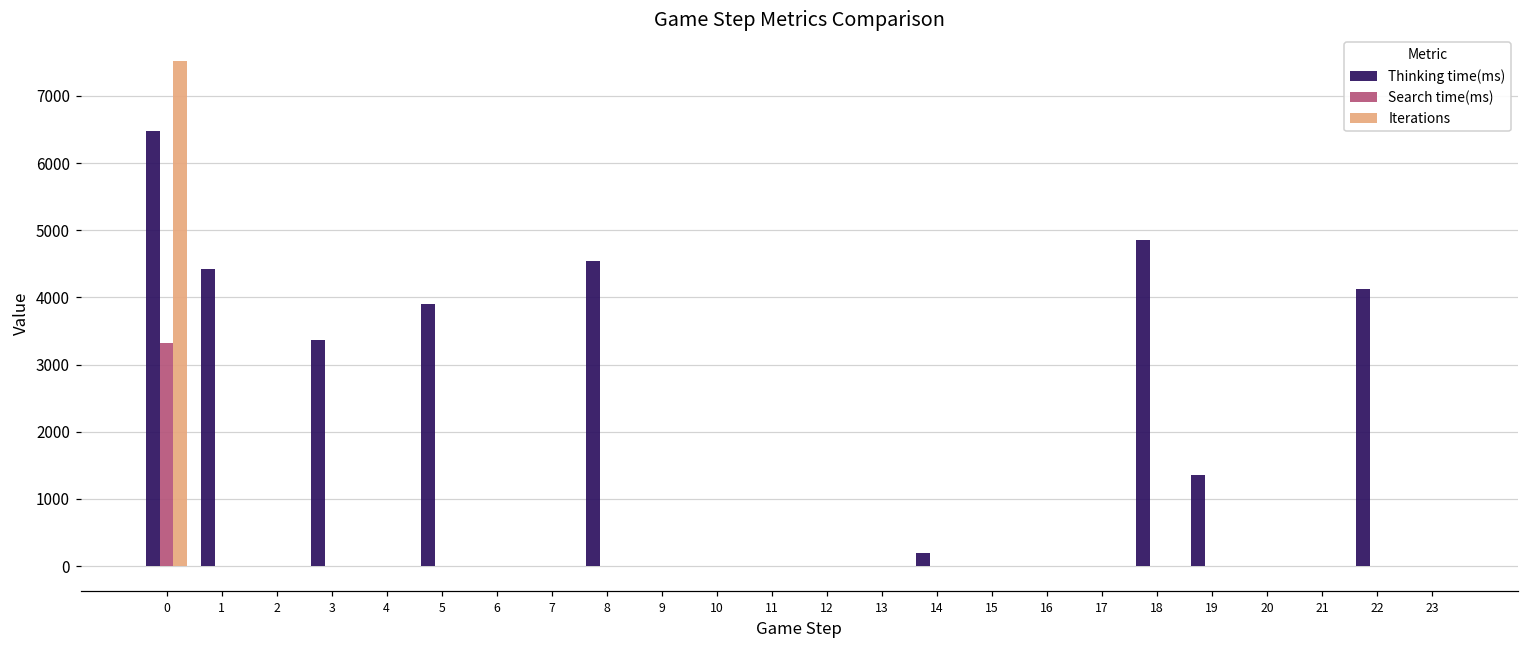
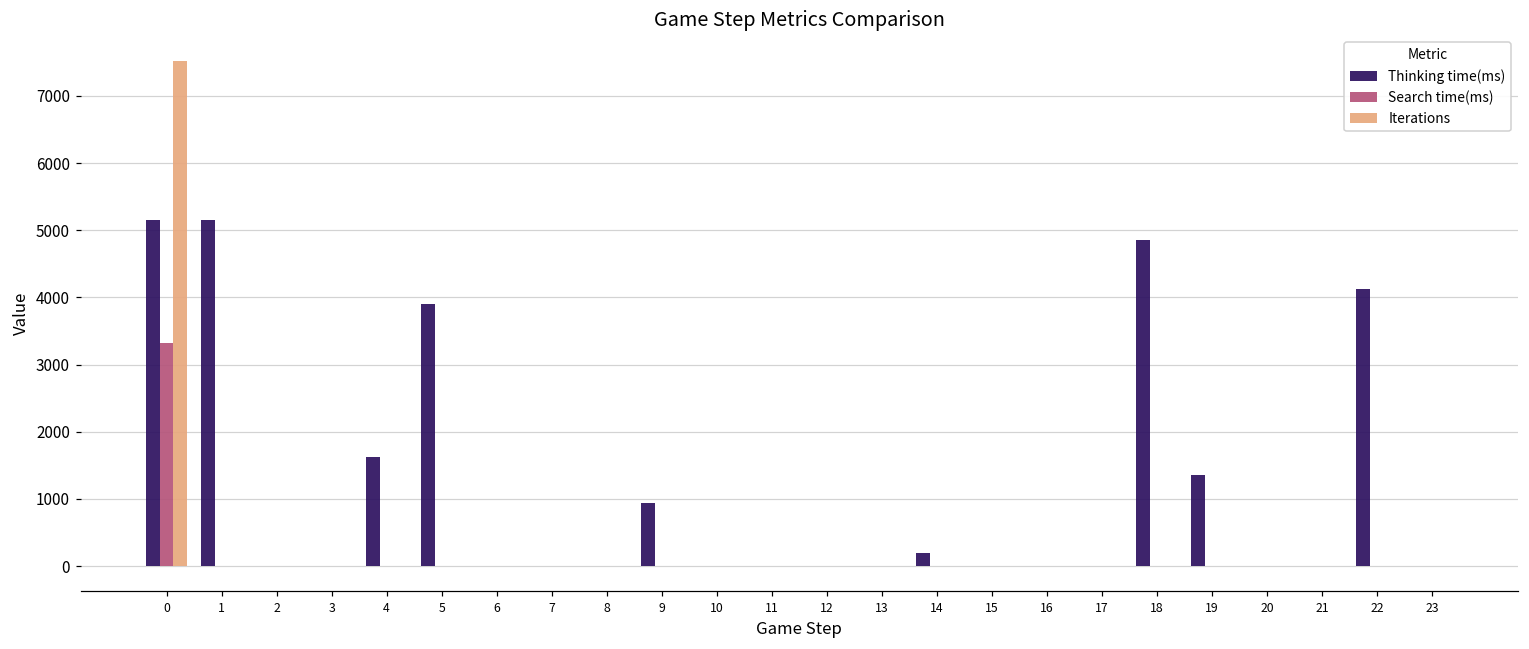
Thinking time(ms), 0: 6500 -> 5200
Thinking time(ms), 1: 4400 -> 5200
Thinking time(ms), 3: 3400 -> 0
Thinking time(ms), 4: 0 -> 1600
Thinking time(ms), 8: 4600 -> 0
Thinking time(ms), 9: 0 -> 900
